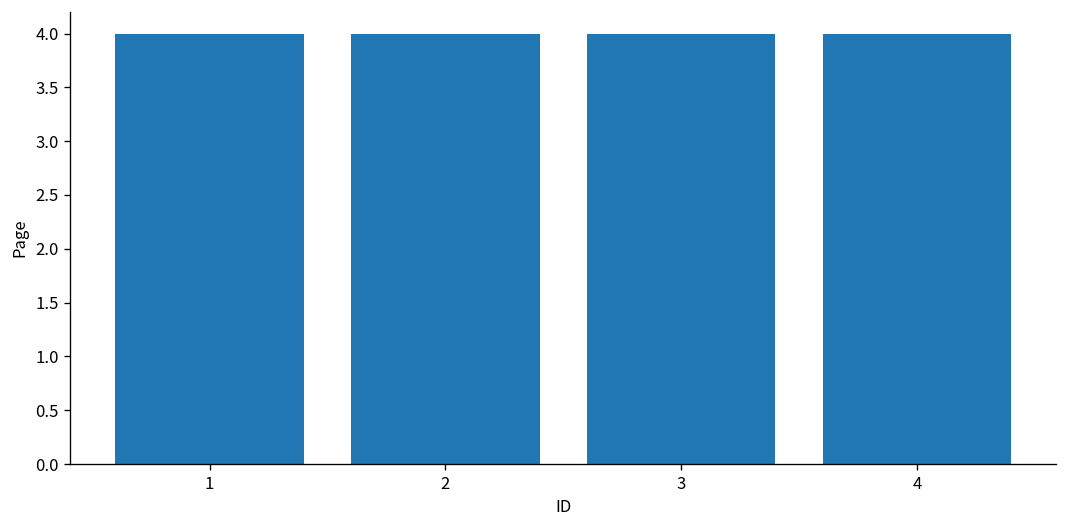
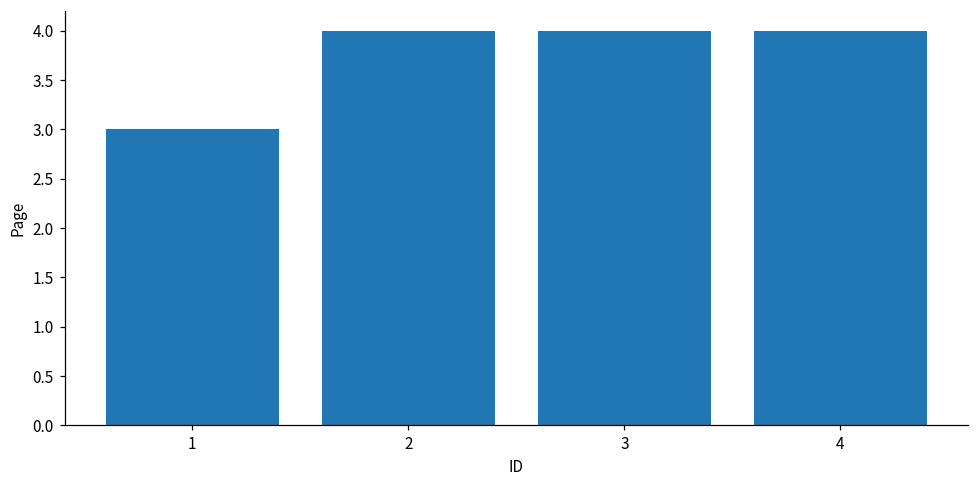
1: 4 -> 3
